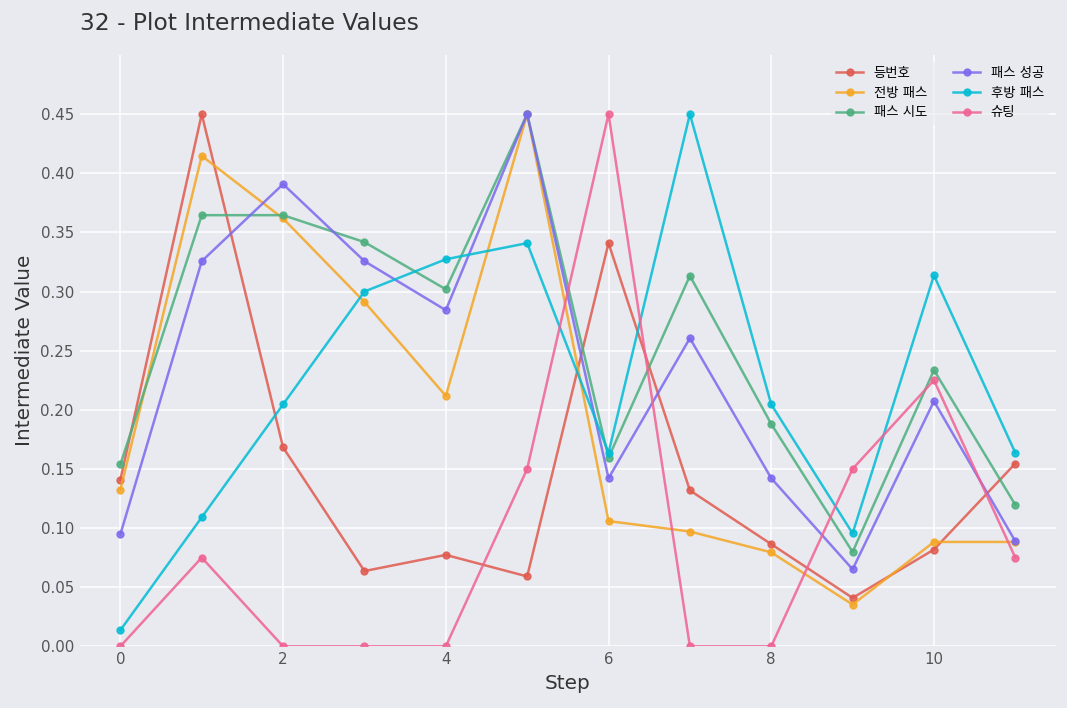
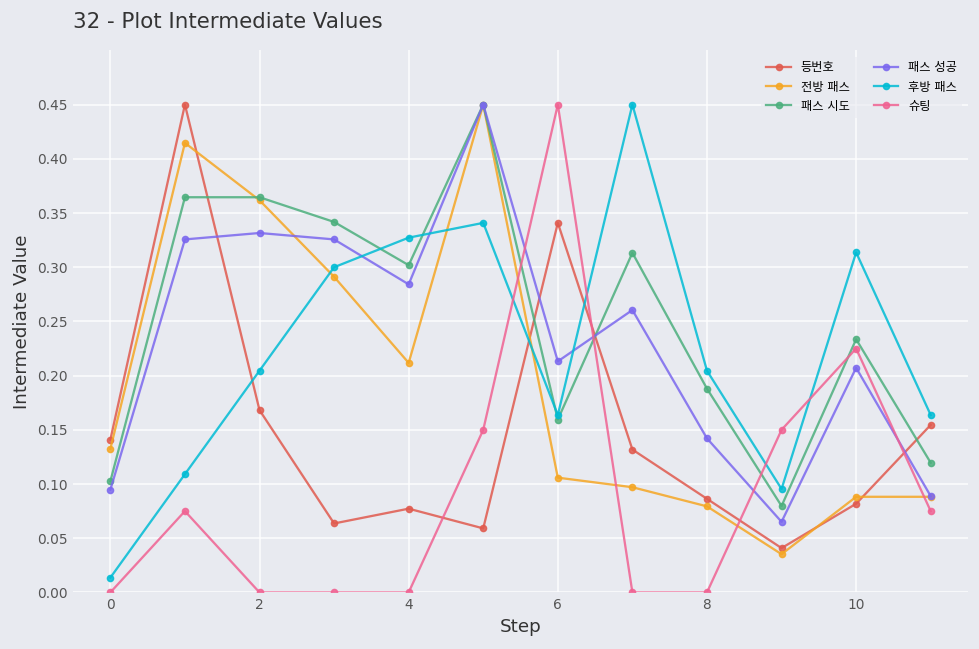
패스 시도, 0: 0.15 -> 0.10
패스 성공, 2: 0.39 -> 0.33
패스 성공, 6: 0.14 -> 0.21
